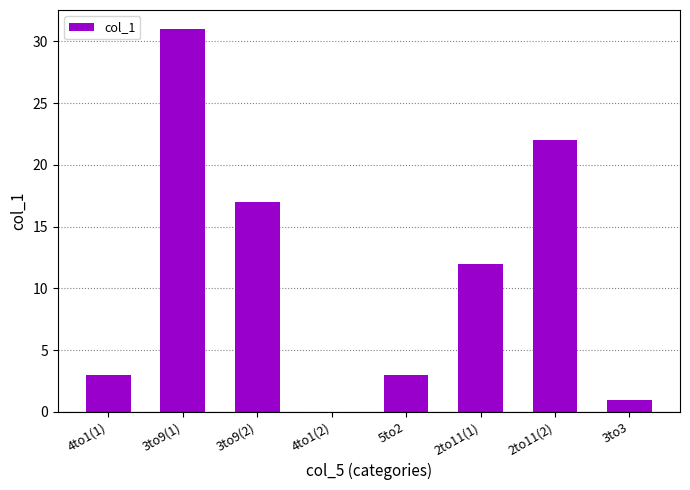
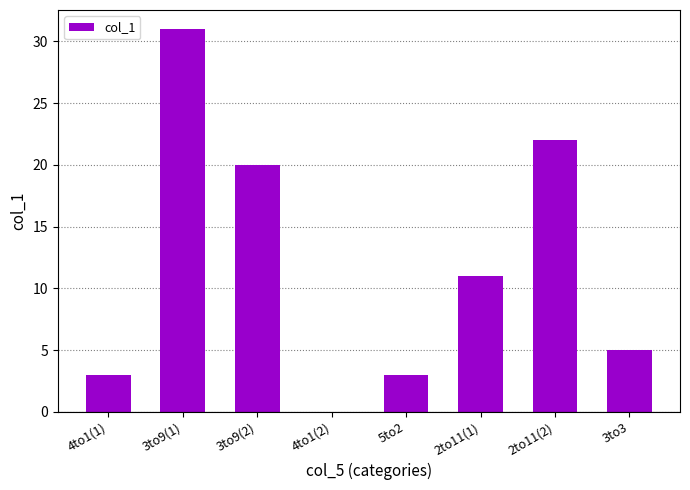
3to9(2): 17 -> 20
2to11(1): 12 -> 11
3to3: 1 -> 5
